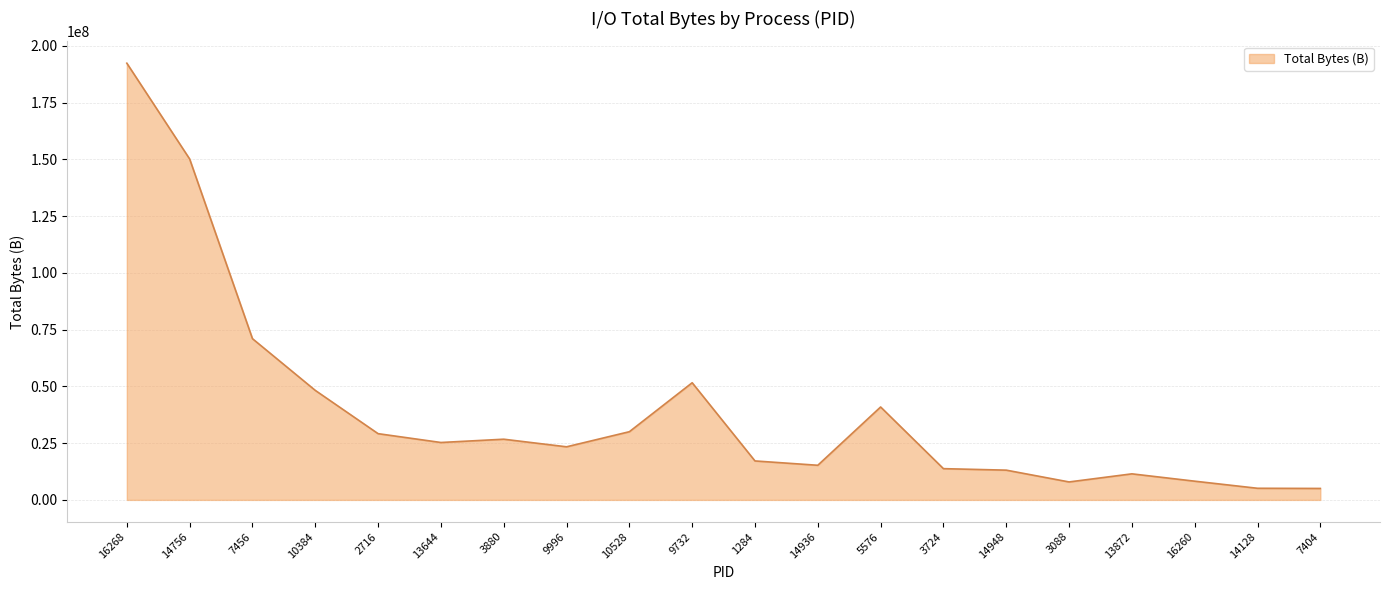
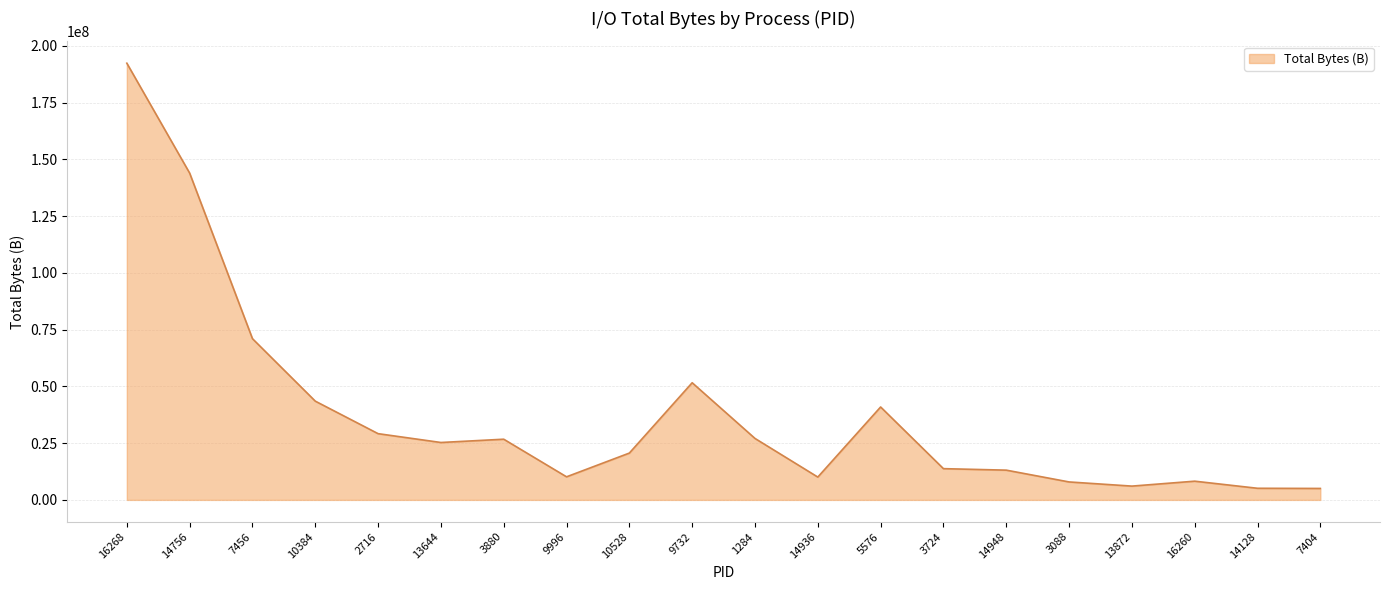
14756: 150000000 -> 144000000
10384: 48000000 -> 44000000
9996: 23000000 -> 10000000
10528: 30000000 -> 21000000
1284: 17000000 -> 27000000
14936: 15000000 -> 10000000
13872: 11000000 -> 6000000
